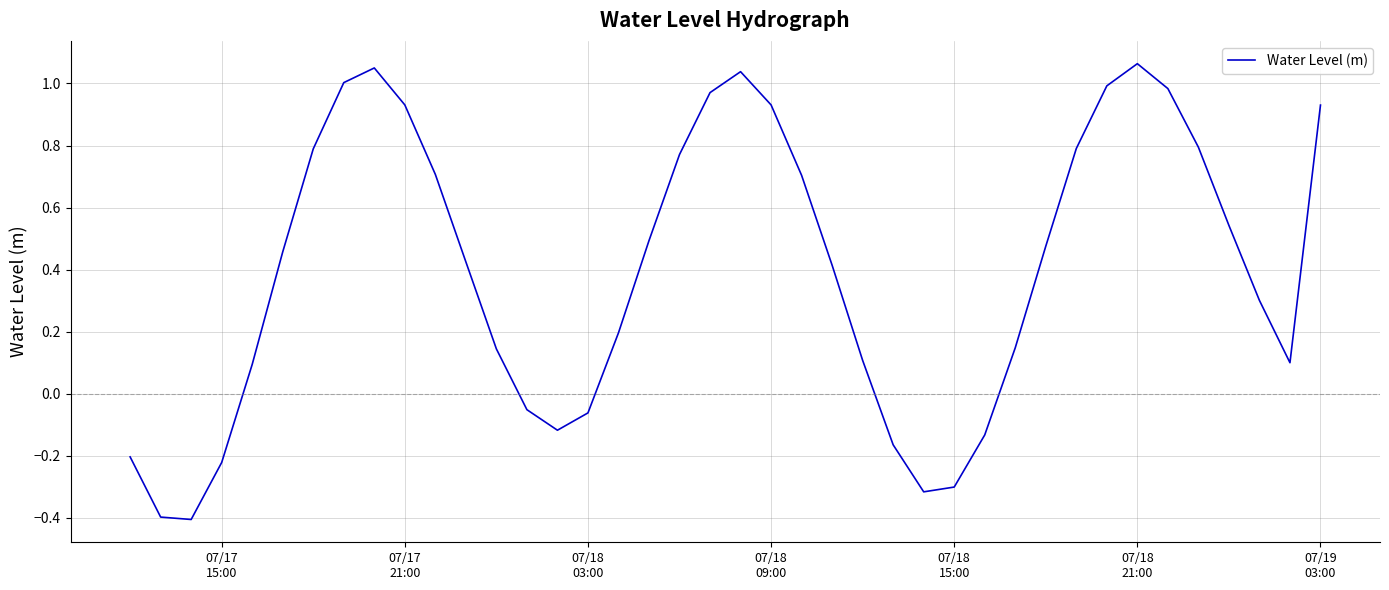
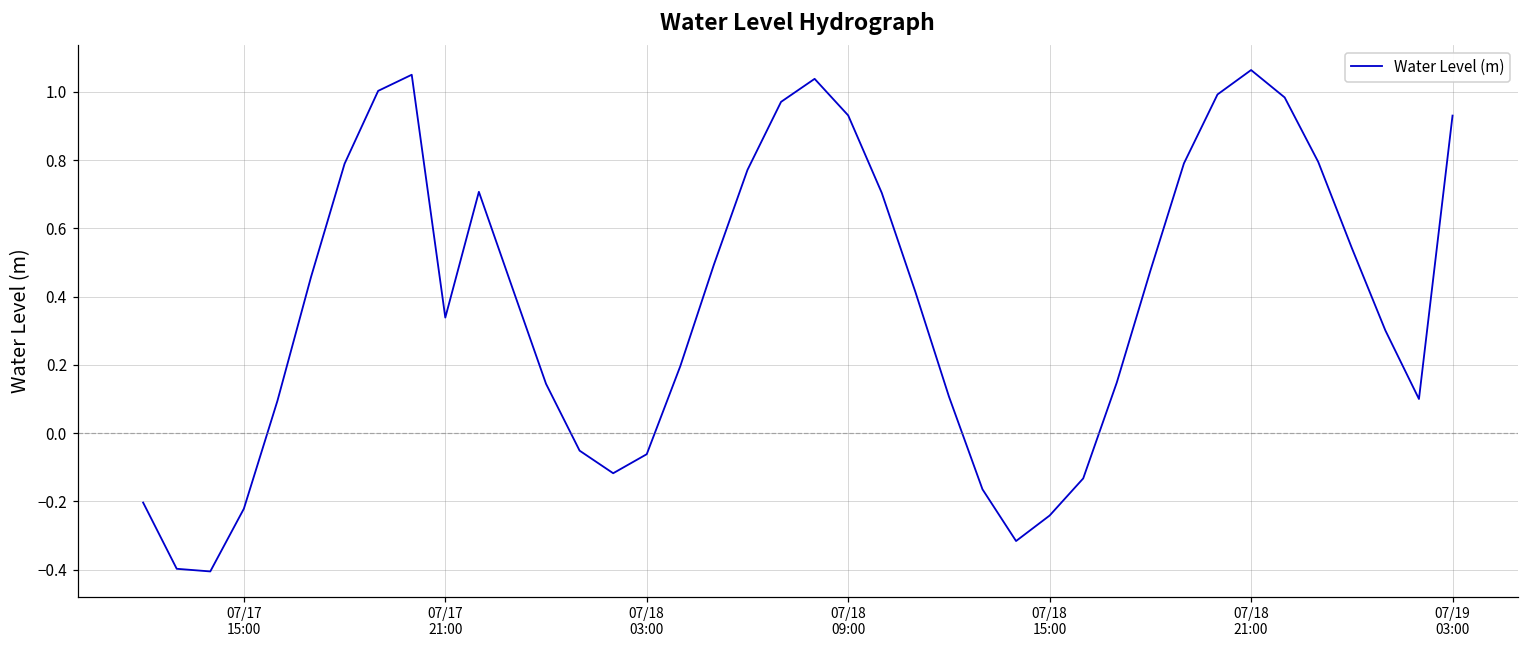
07/17 21:00: 0.93 -> 0.34
07/18 15:00: -0.30 -> -0.24
